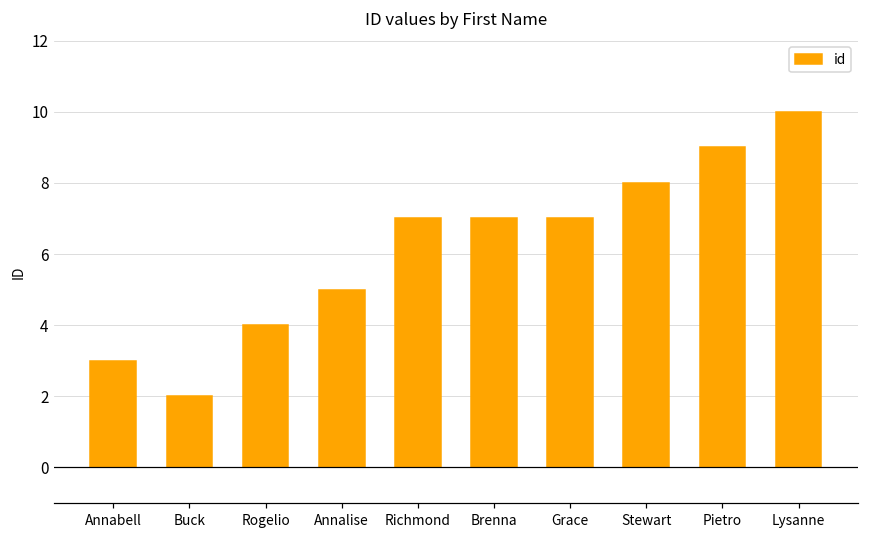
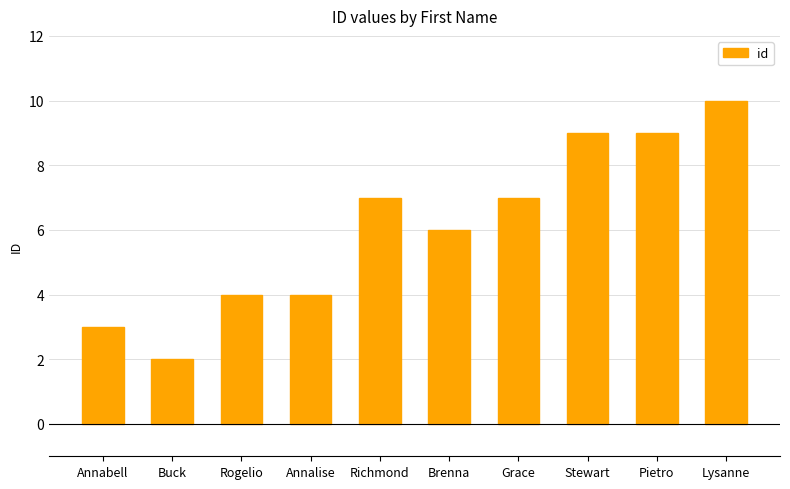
Annalise: 5 -> 4
Brenna: 7 -> 6
Stewart: 8 -> 9
